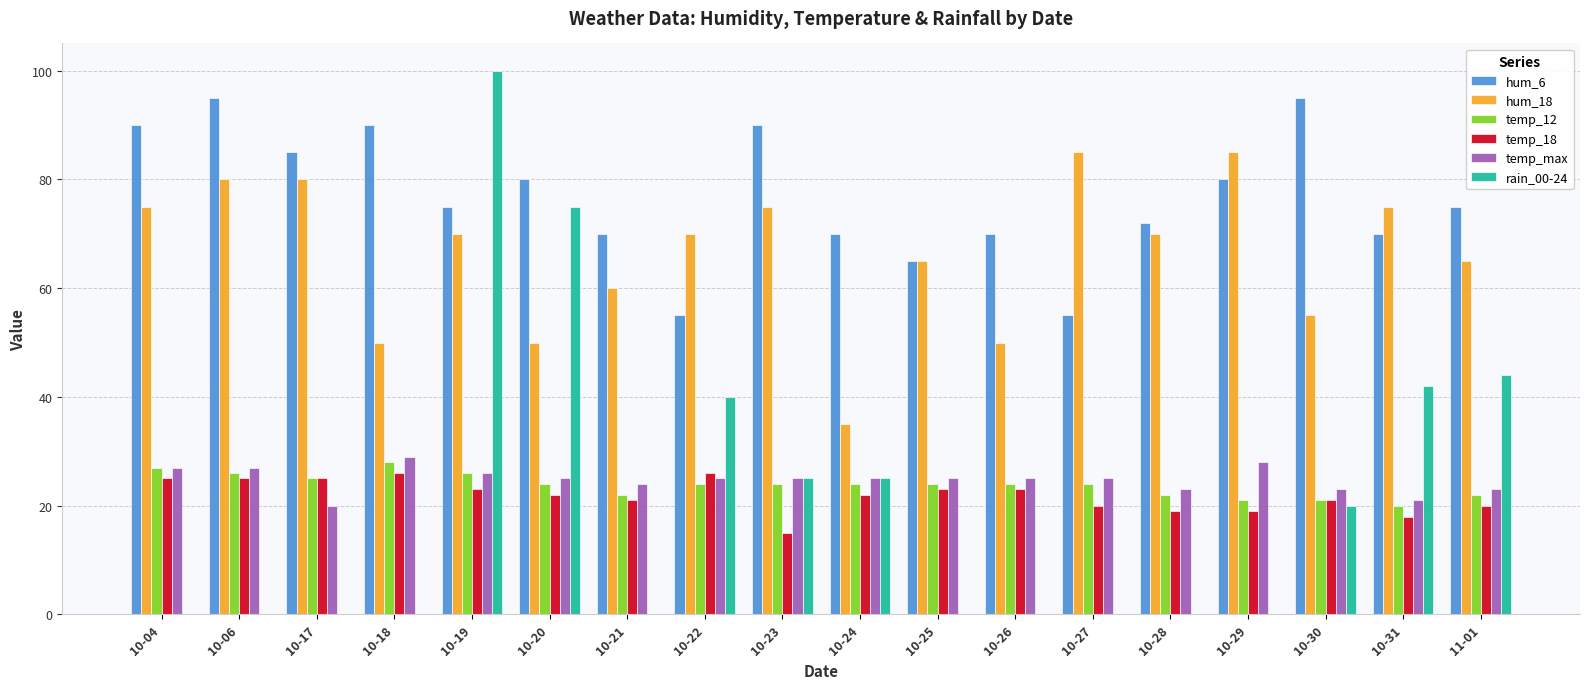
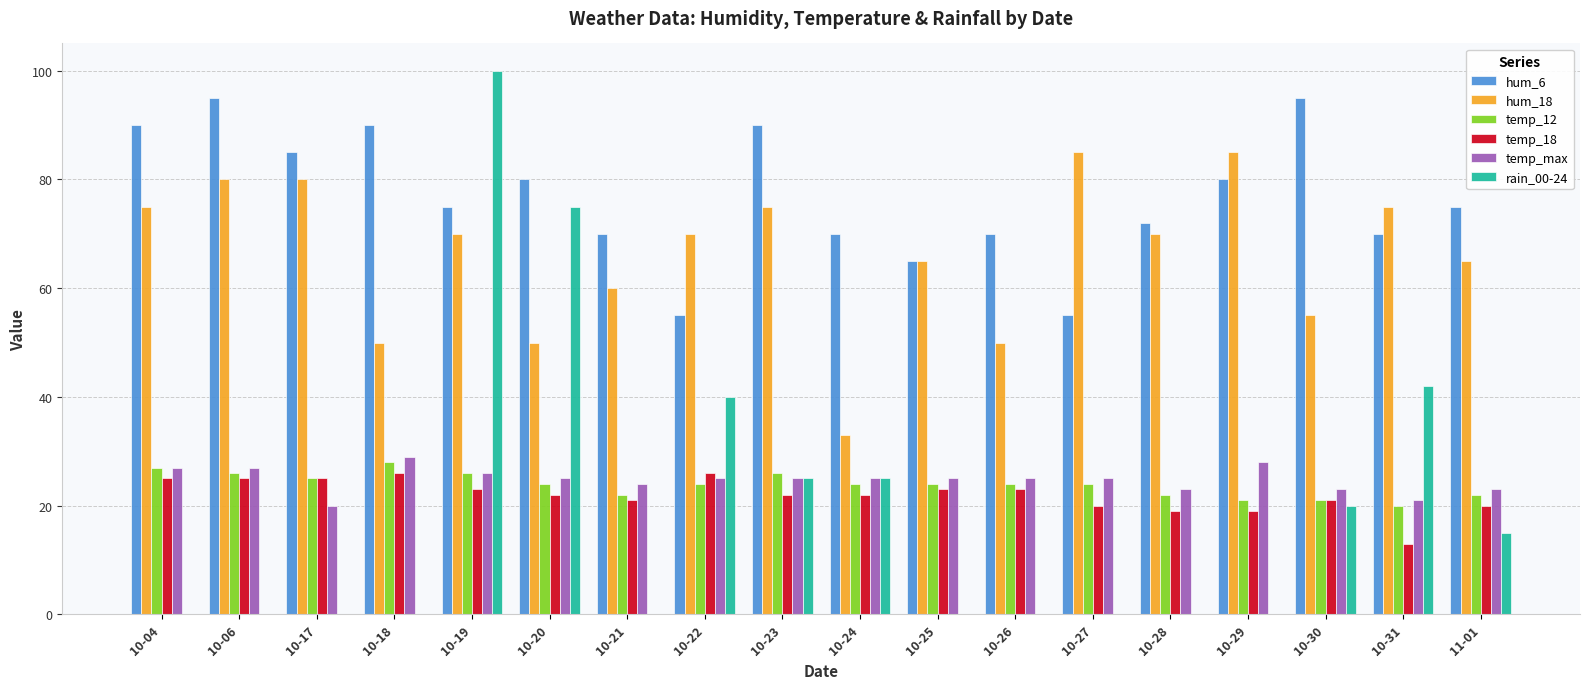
temp_12, 10-23: 24 -> 26
temp_18, 10-23: 15 -> 22
hum_18, 10-24: 35 -> 33
temp_18, 10-31: 18 -> 13
rain_00-24, 11-01: 44 -> 15
